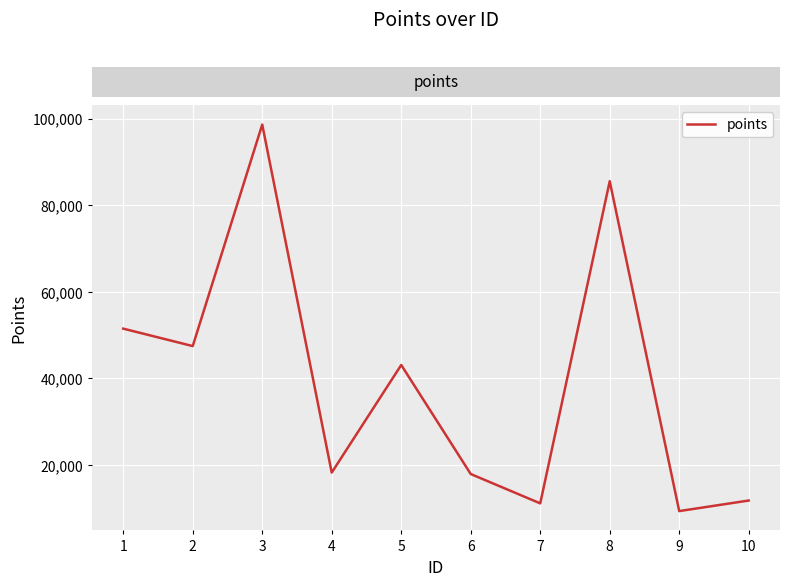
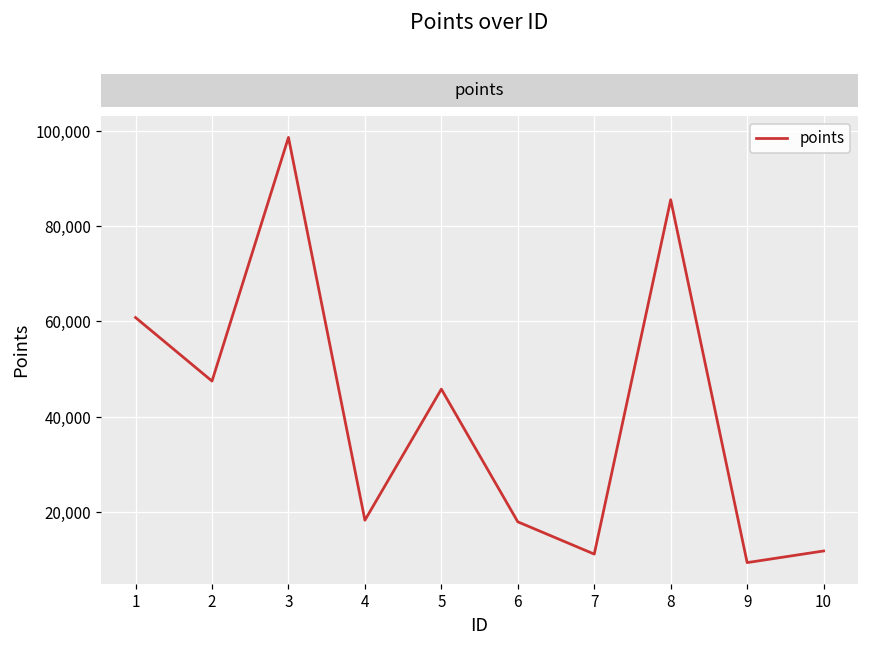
1: 52,000 -> 61,000
5: 43,000 -> 46,000
